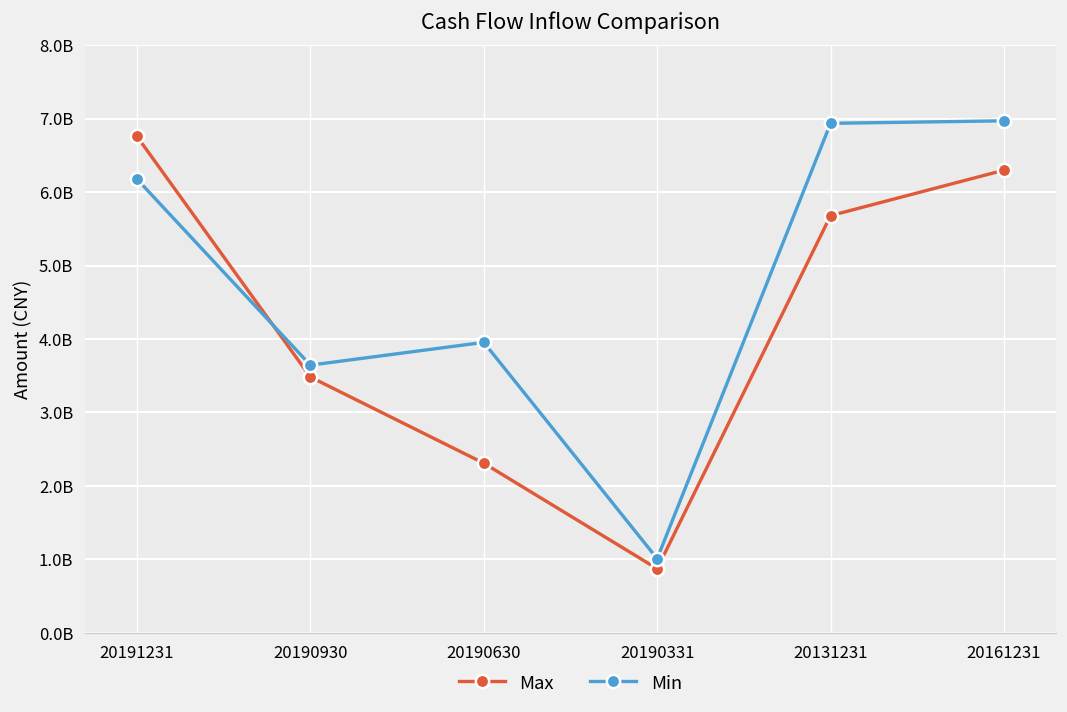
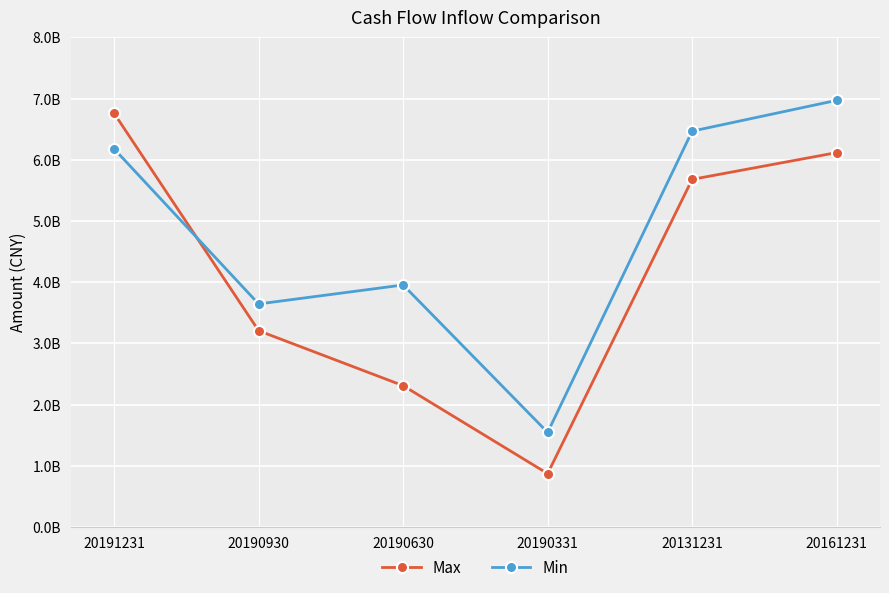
Max, 20190930: 3500000000 -> 3200000000
Min, 20190331: 1000000000 -> 1500000000
Min, 20131231: 6900000000 -> 6500000000
Max, 20161231: 6300000000 -> 6100000000
